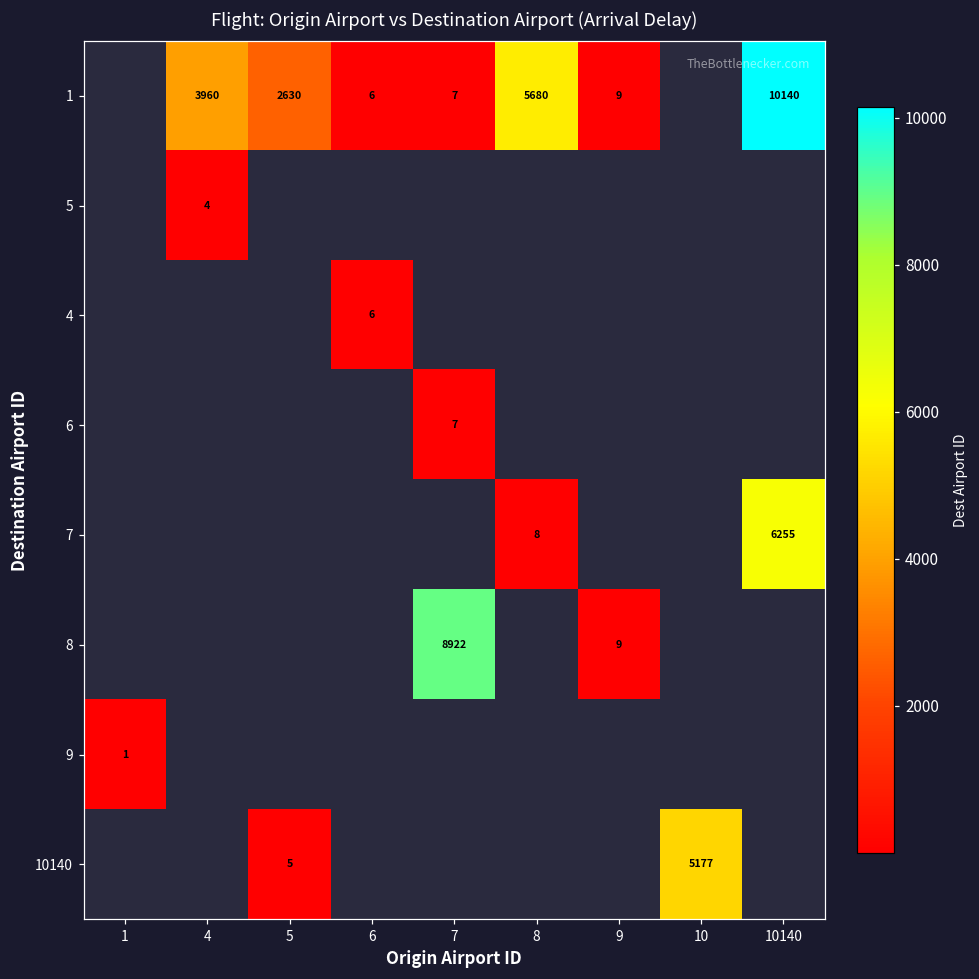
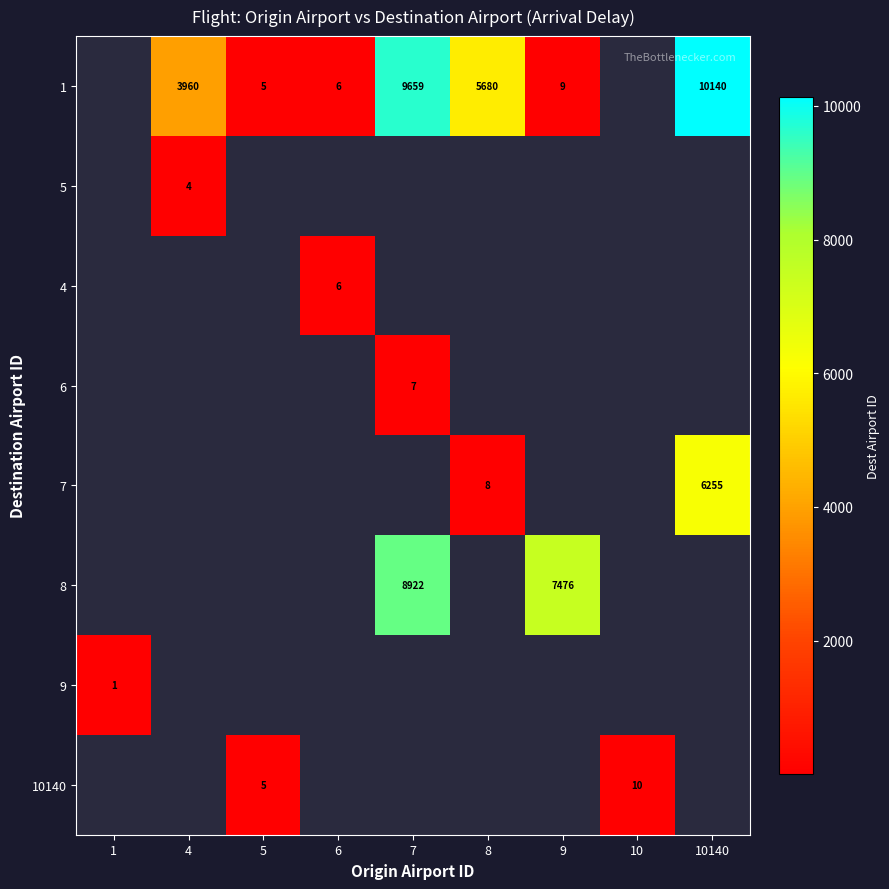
1, 5: 2630 -> 5
1, 7: 7 -> 9659
8, 9: 9 -> 7476
10140, 10: 5177 -> 10
